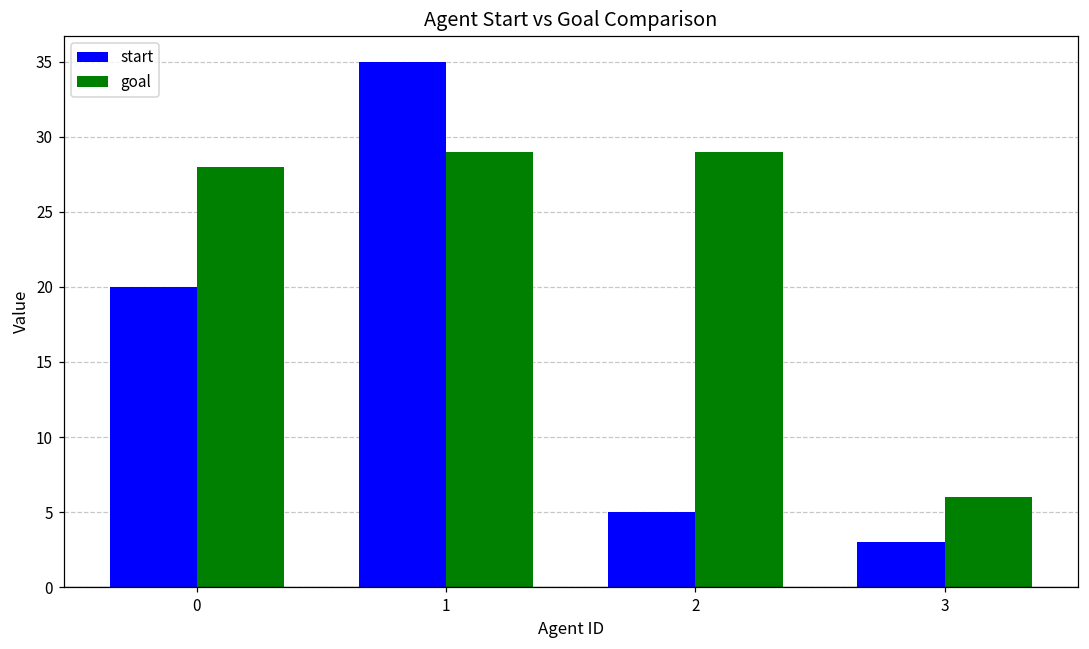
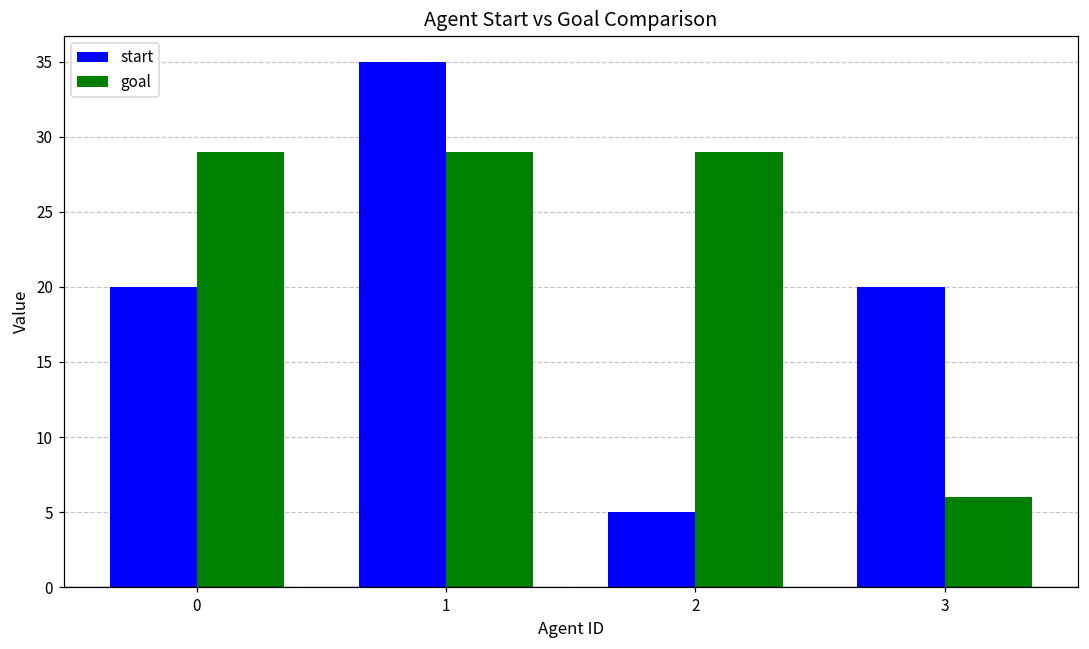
goal, 0: 28 -> 29
start, 3: 3 -> 20
